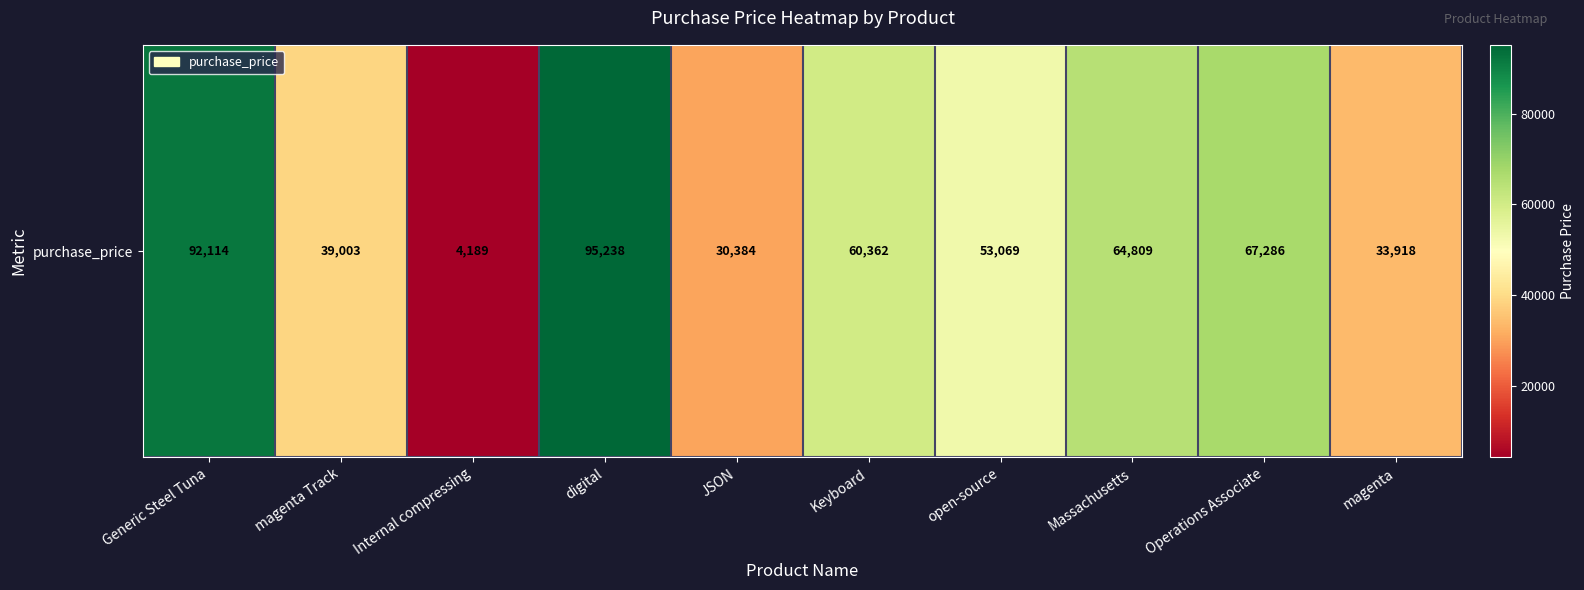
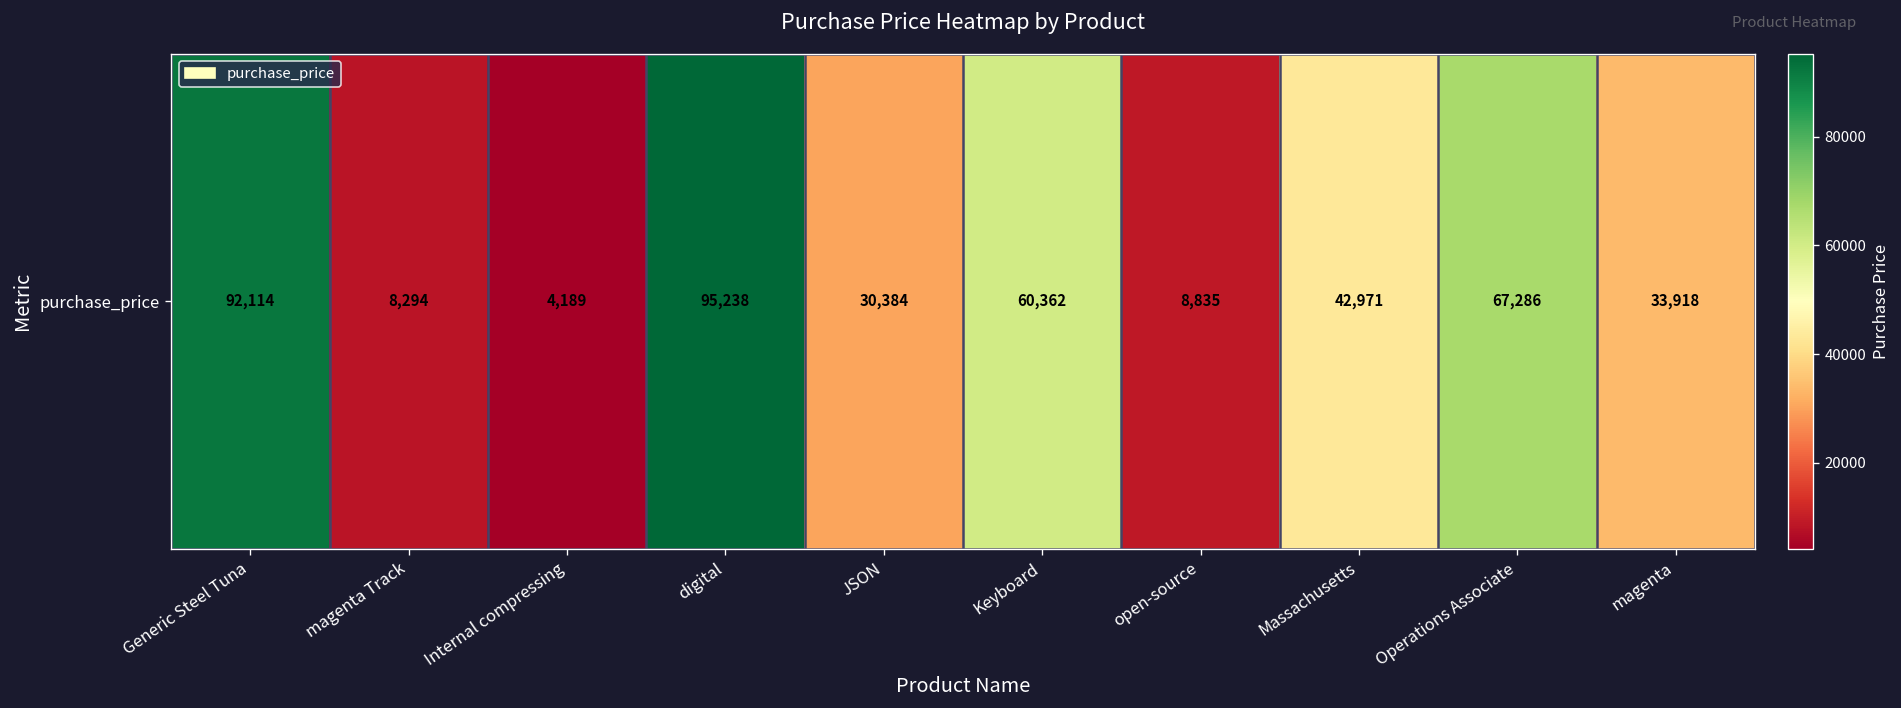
purchase_price, magenta Track: 39,003 -> 8,294
purchase_price, open-source: 53,069 -> 8,835
purchase_price, Massachusetts: 64,809 -> 42,971
